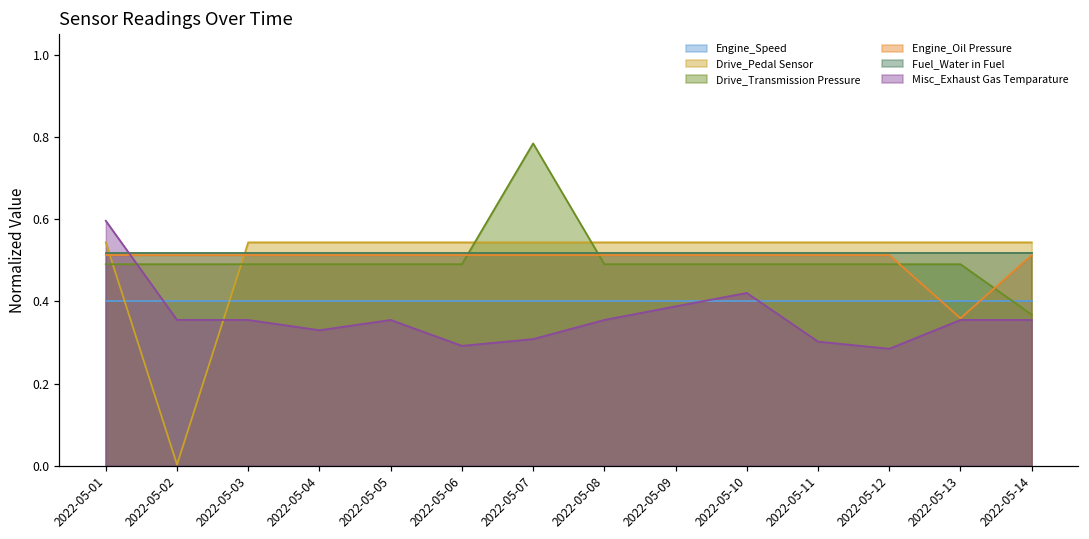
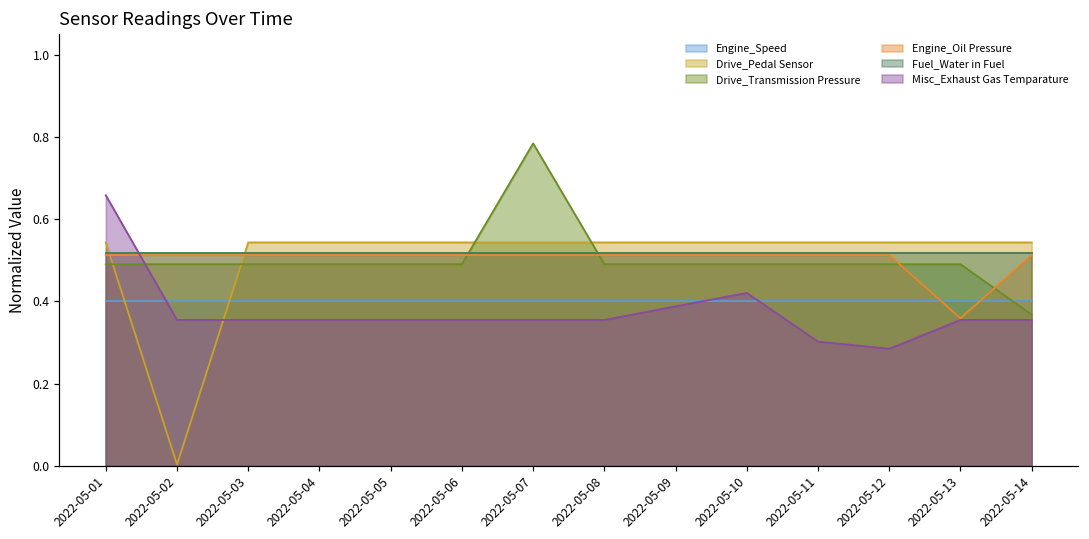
Misc_Exhaust Gas Temparature, 2022-05-01: 0.60 -> 0.66
Misc_Exhaust Gas Temparature, 2022-05-04: 0.33 -> 0.35
Misc_Exhaust Gas Temparature, 2022-05-06: 0.29 -> 0.35
Misc_Exhaust Gas Temparature, 2022-05-07: 0.31 -> 0.35
